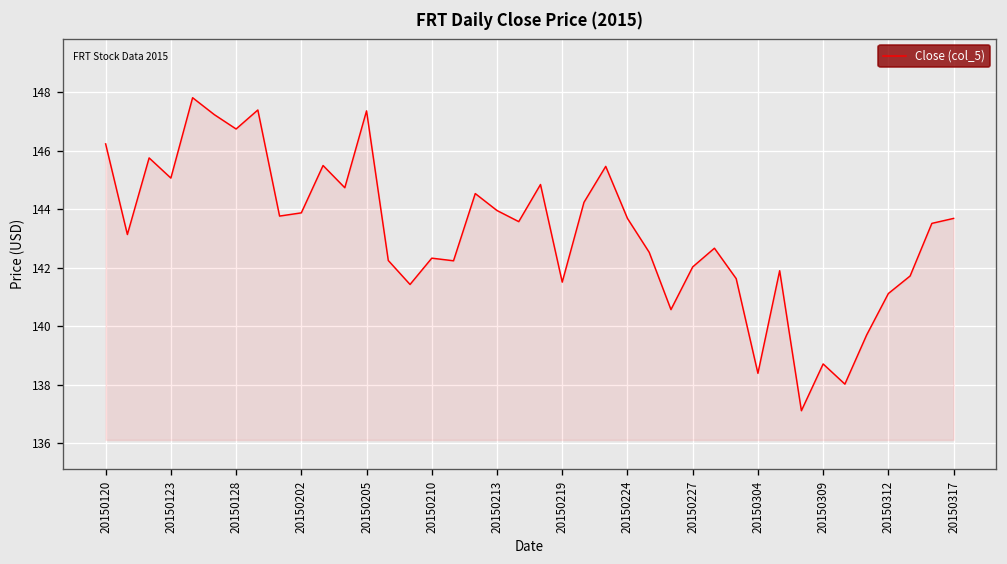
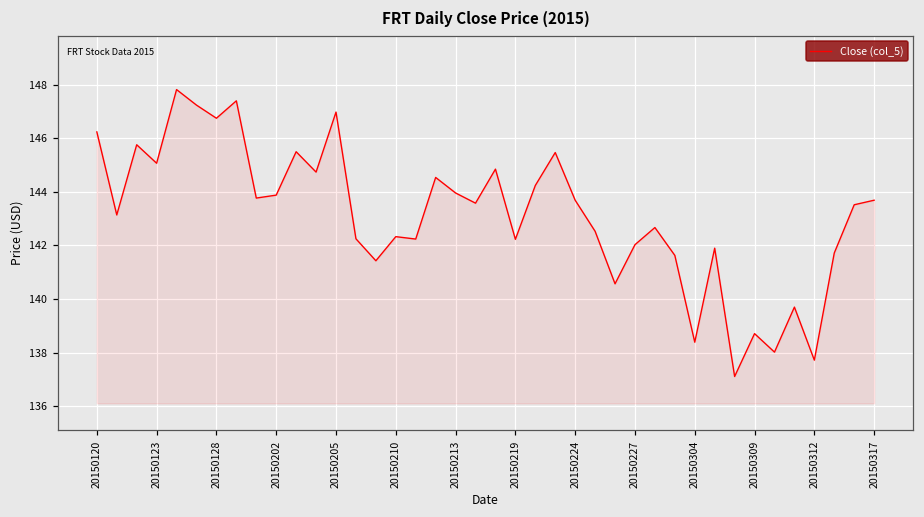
20150205: 147.4 -> 147.0
20150219: 141.5 -> 142.2
20150312: 141.1 -> 137.7
